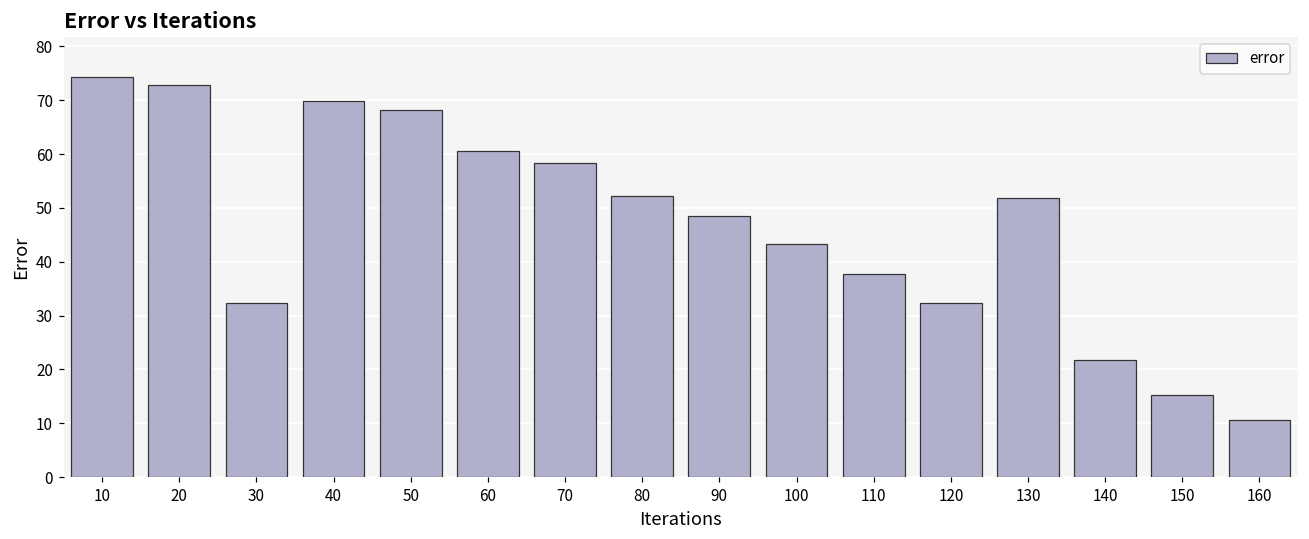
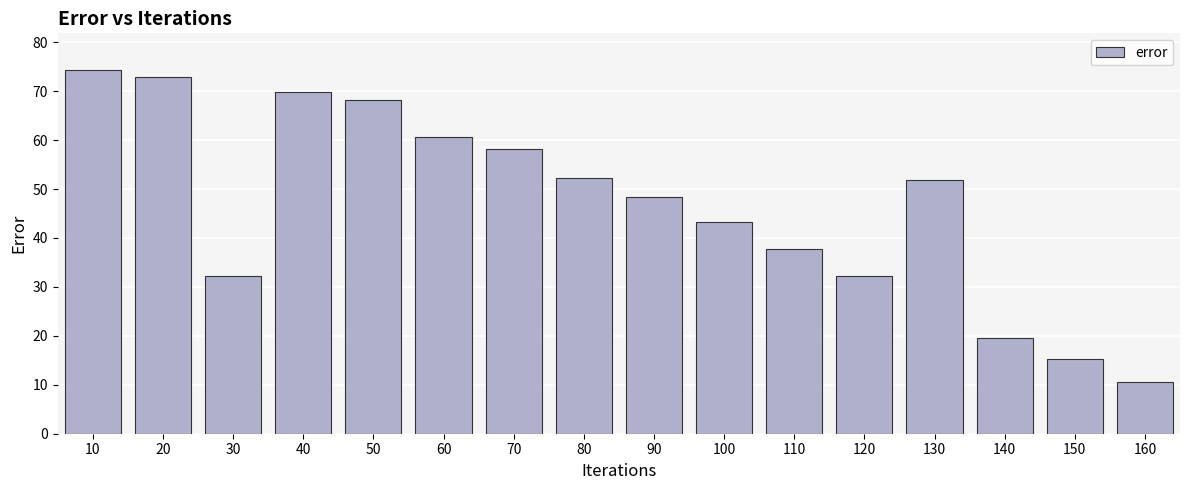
140: 22 -> 20
